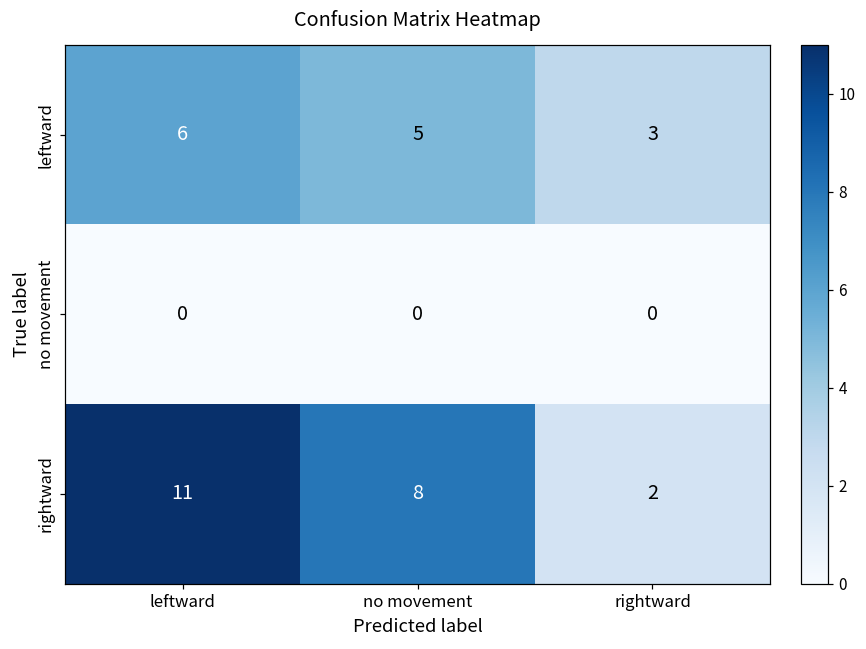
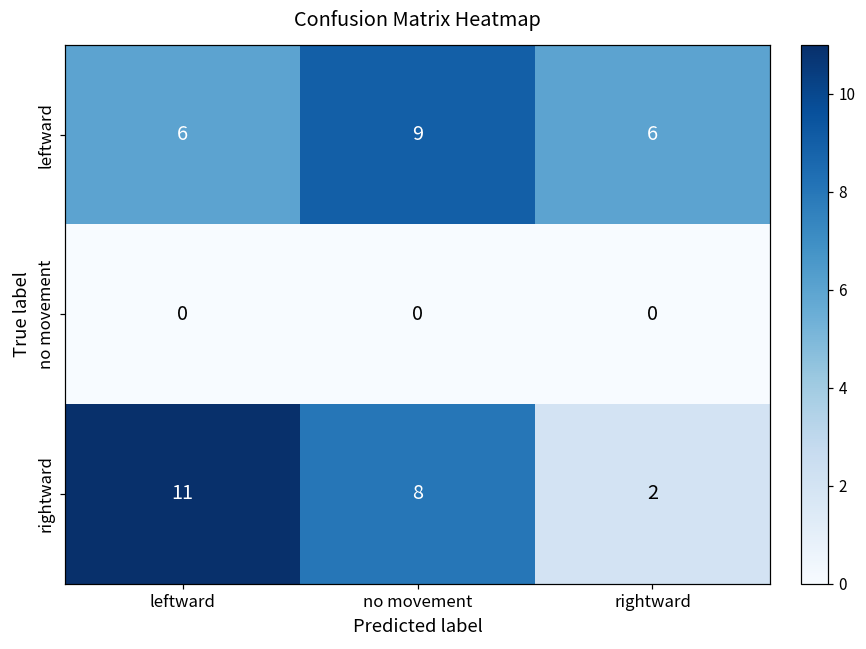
leftward, no movement: 5 -> 9
leftward, rightward: 3 -> 6
